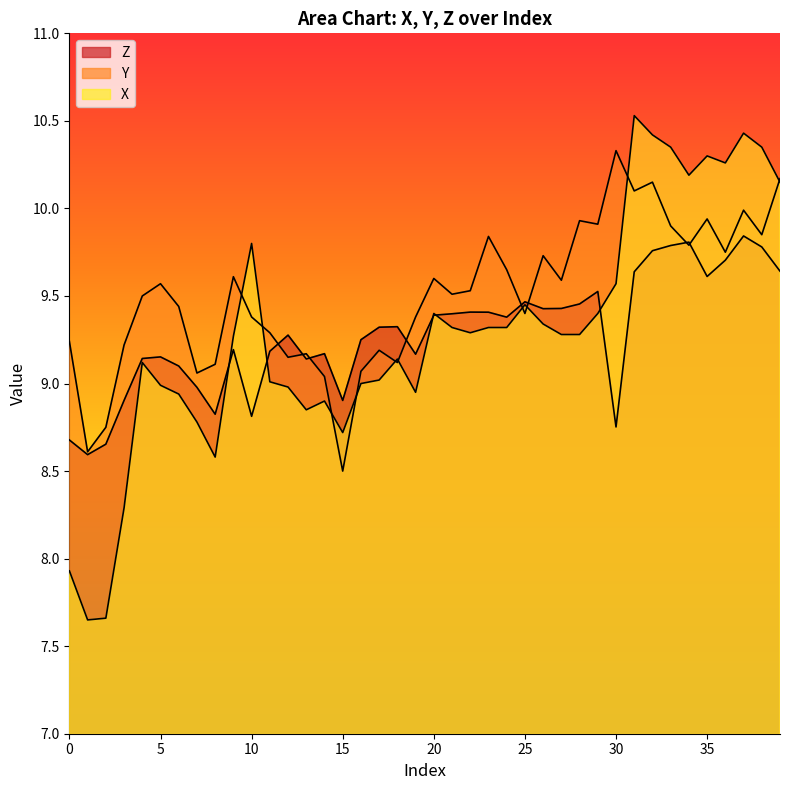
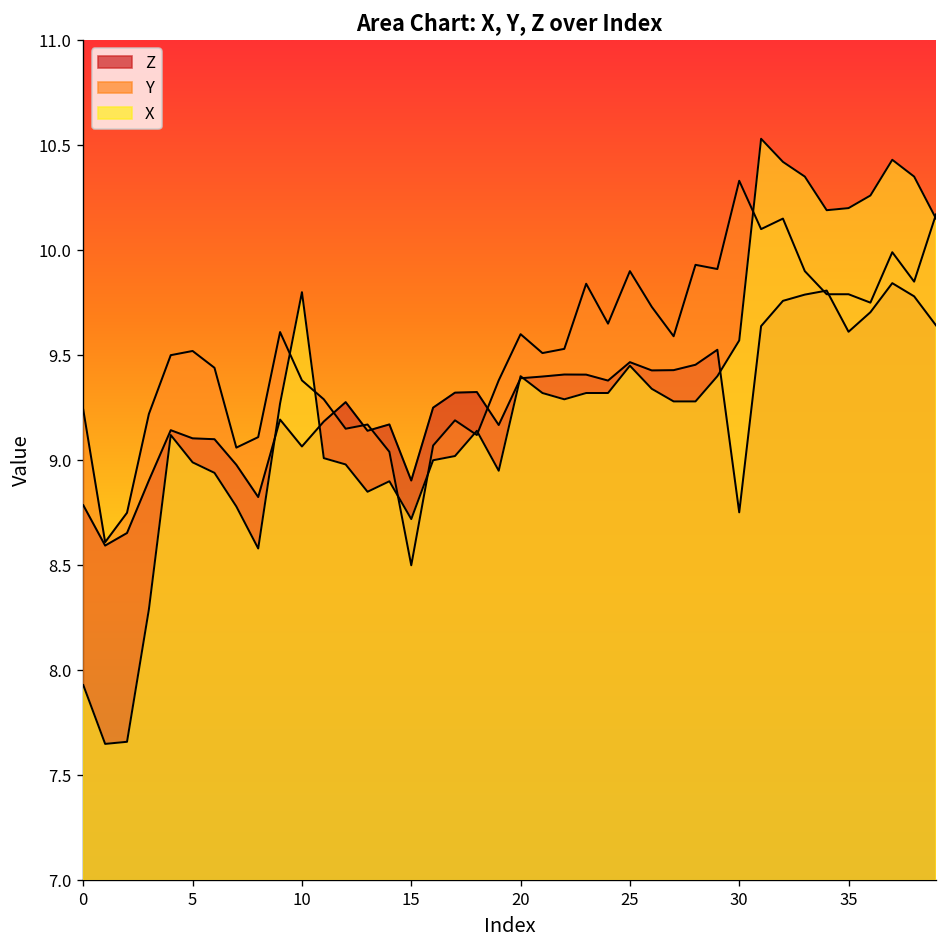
Z, 0: 8.68 -> 8.79
Z, 5: 9.15 -> 9.10
Y, 5: 9.57 -> 9.52
Z, 10: 8.81 -> 9.07
Y, 25: 9.4 -> 9.9
Y, 35: 9.94 -> 9.79
X, 35: 10.3 -> 10.2
